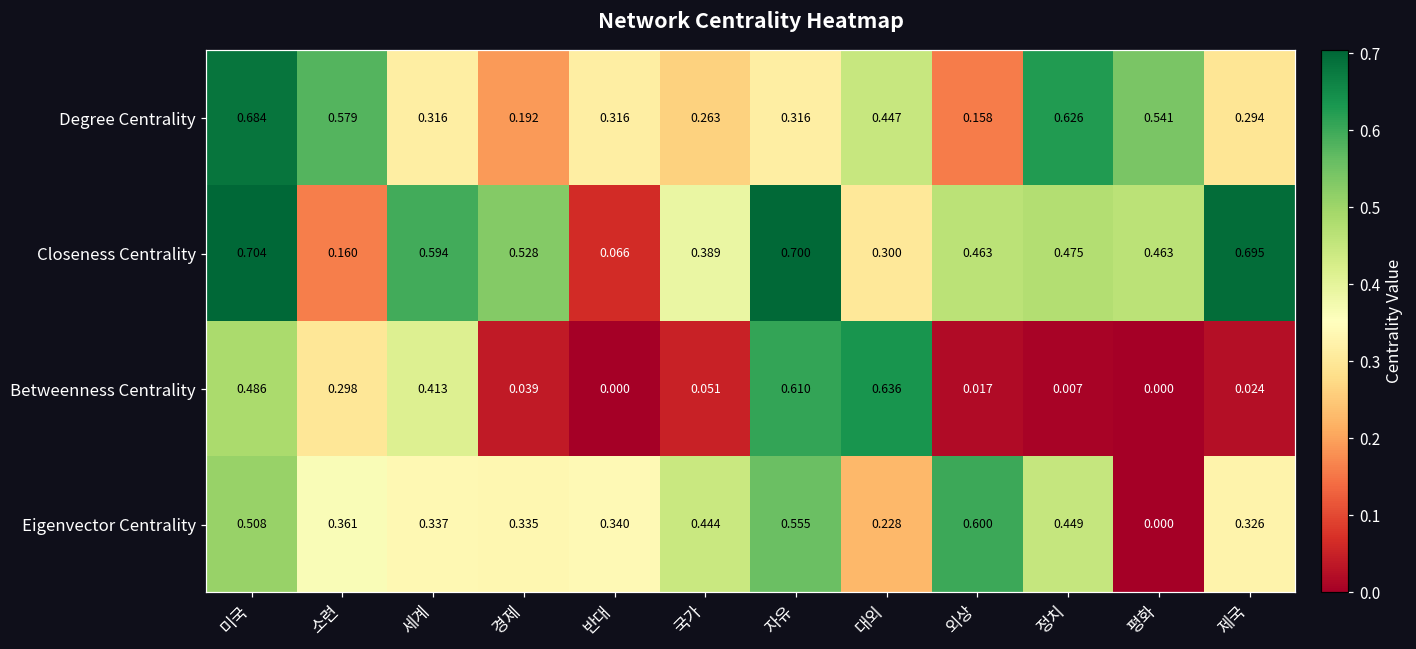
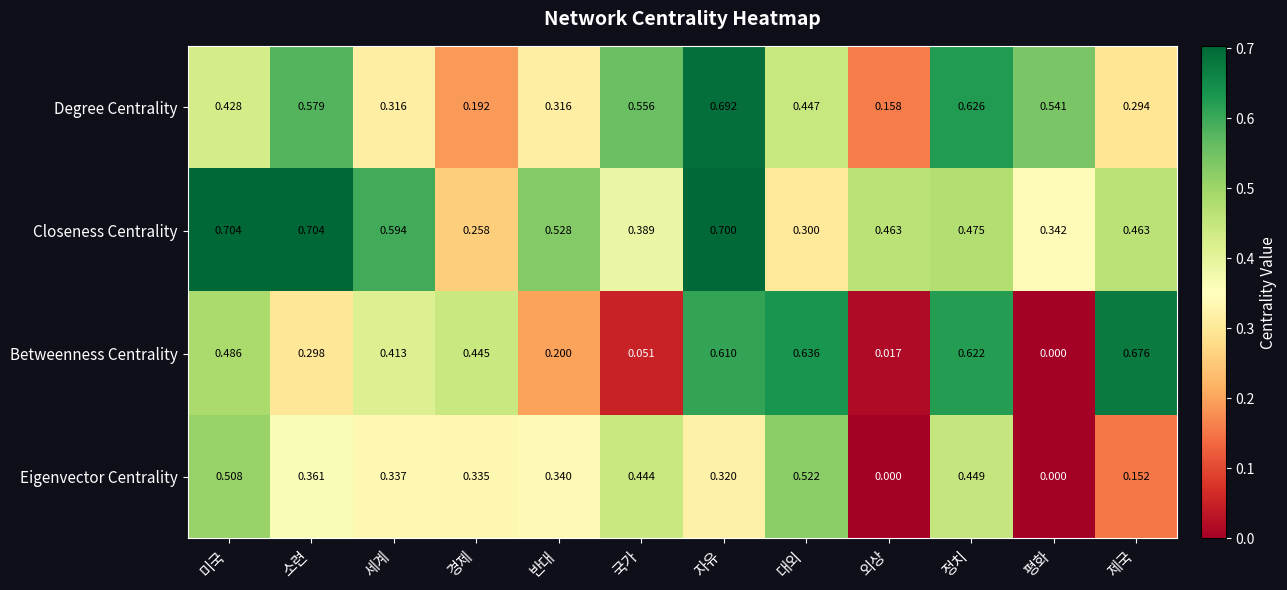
Degree Centrality, 미국: 0.684 -> 0.428
Degree Centrality, 국가: 0.263 -> 0.556
Degree Centrality, 자유: 0.316 -> 0.692
Closeness Centrality, 소련: 0.160 -> 0.704
Closeness Centrality, 경제: 0.528 -> 0.258
Closeness Centrality, 반대: 0.066 -> 0.528
Closeness Centrality, 평화: 0.463 -> 0.342
Closeness Centrality, 제국: 0.695 -> 0.463
Betweenness Centrality, 경제: 0.039 -> 0.445
Betweenness Centrality, 반대: 0.000 -> 0.200
Betweenness Centrality, 정치: 0.007 -> 0.622
Betweenness Centrality, 제국: 0.024 -> 0.676
Eigenvector Centrality, 자유: 0.555 -> 0.320
Eigenvector Centrality, 대외: 0.228 -> 0.522
Eigenvector Centrality, 외상: 0.600 -> 0.000
Eigenvector Centrality, 제국: 0.326 -> 0.152
